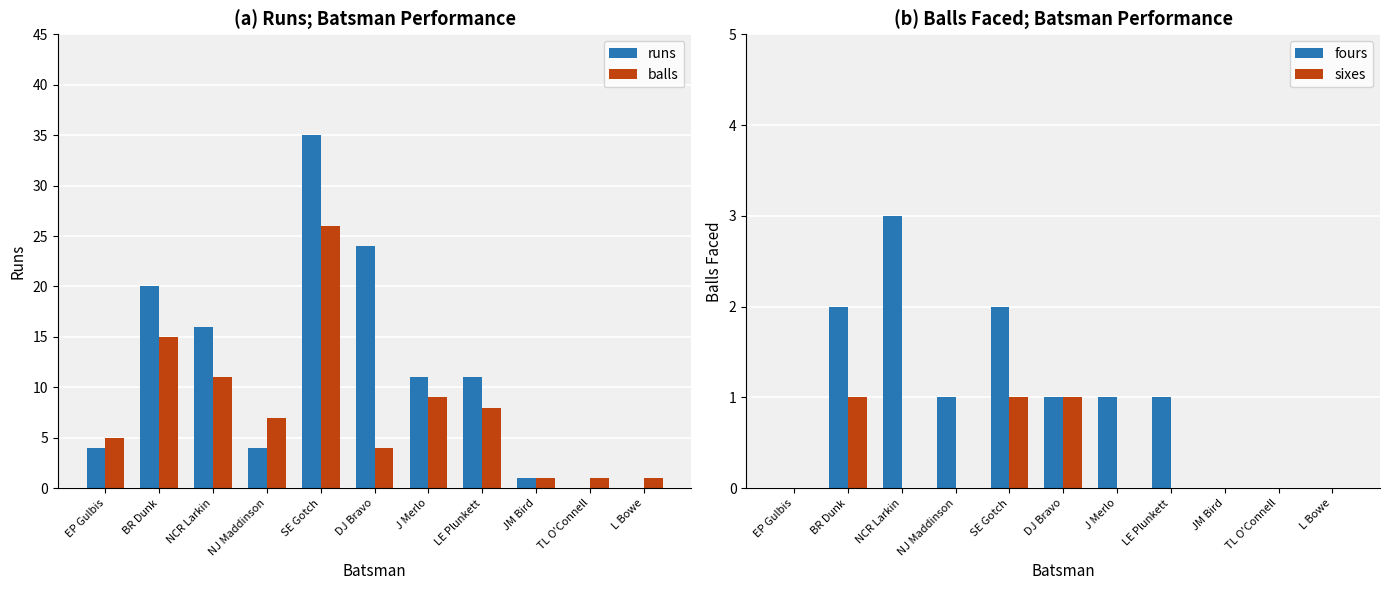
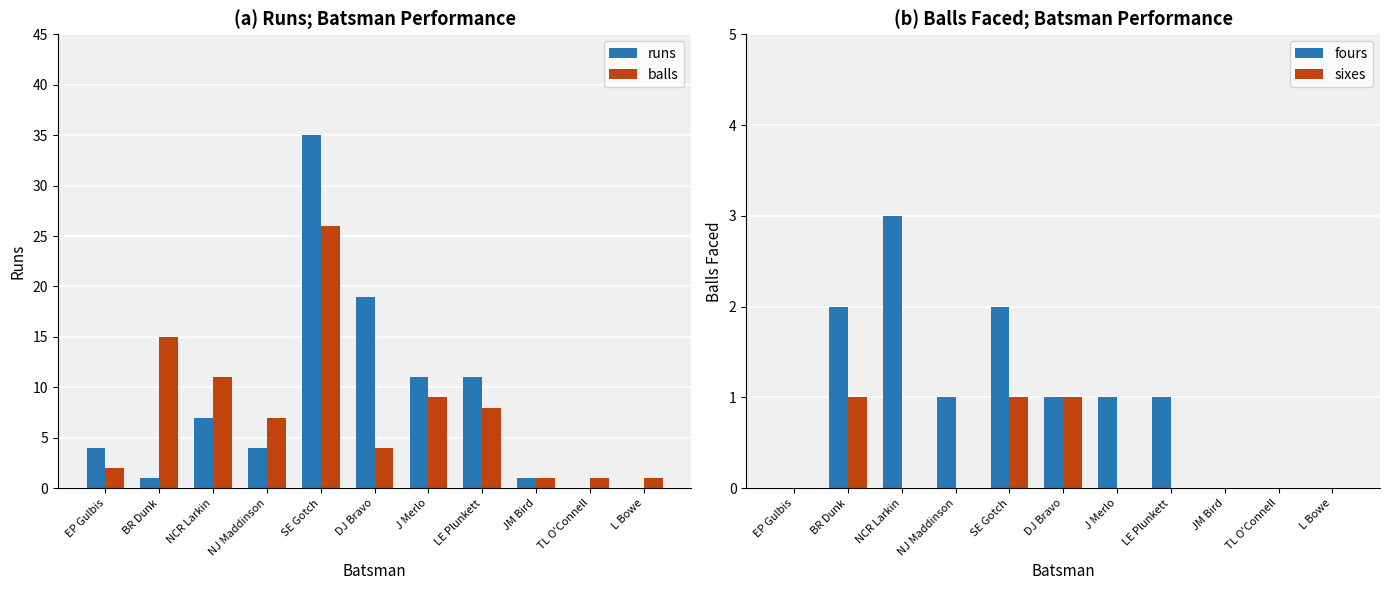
(a) Runs; Batsman Performance, balls, EP Gulbis: 5 -> 2
(a) Runs; Batsman Performance, runs, BR Dunk: 20 -> 1
(a) Runs; Batsman Performance, runs, NCR Larkin: 16 -> 7
(a) Runs; Batsman Performance, runs, DJ Bravo: 24 -> 19
